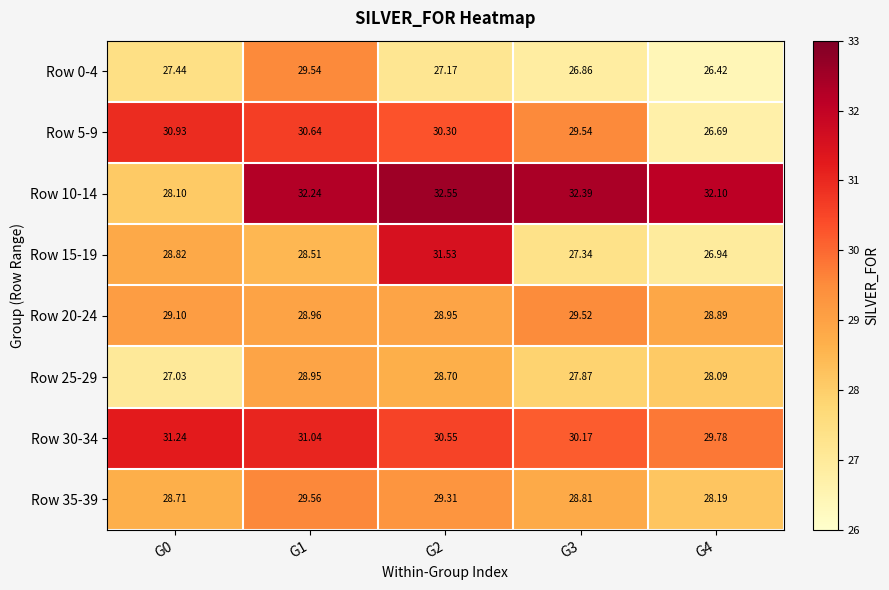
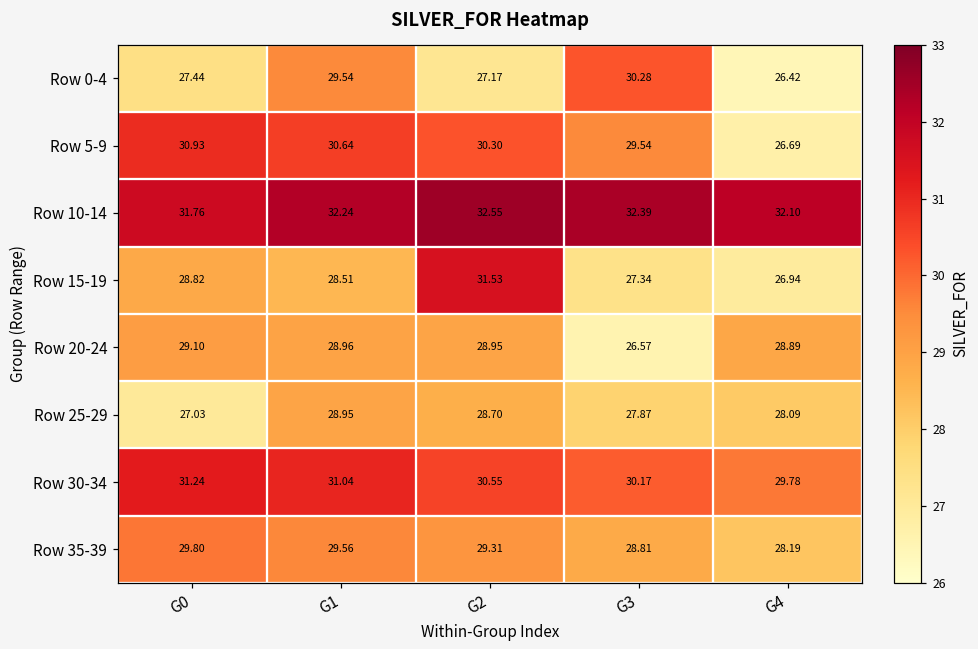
Row 0-4, G3: 26.86 -> 30.28
Row 10-14, G0: 28.10 -> 31.76
Row 20-24, G3: 29.52 -> 26.57
Row 35-39, G0: 28.71 -> 29.80
